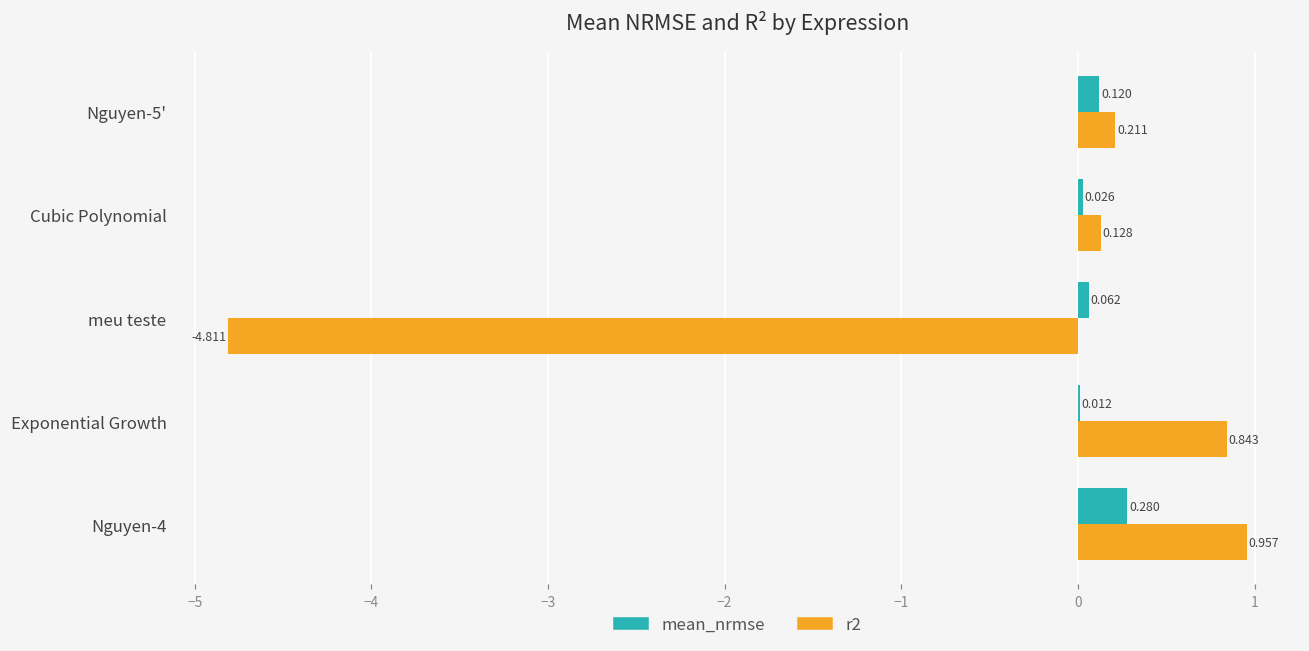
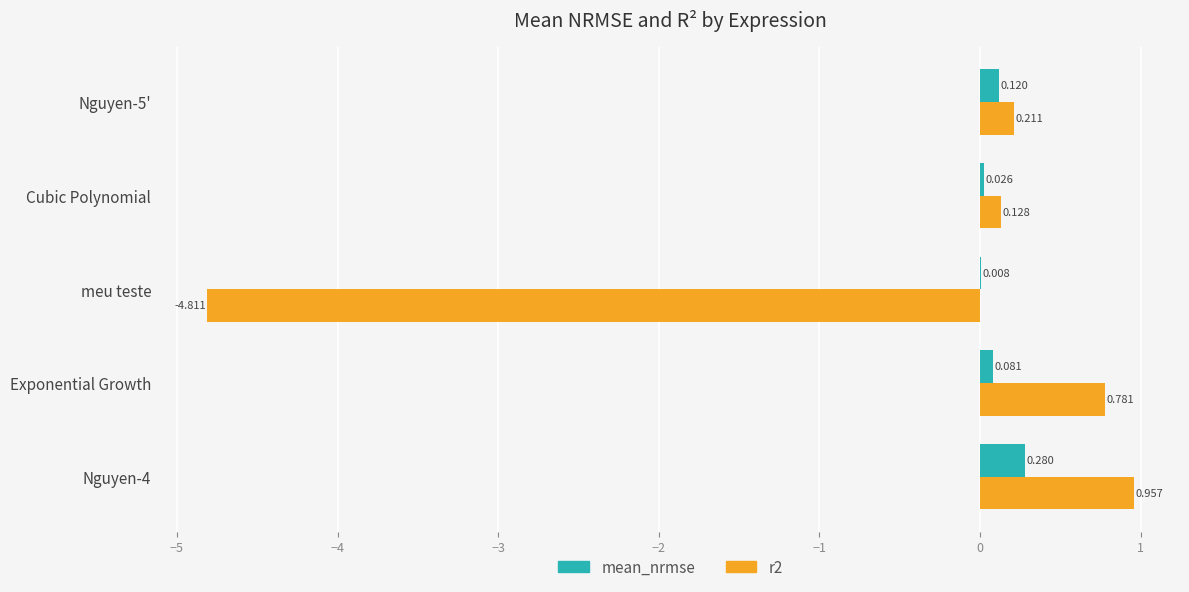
mean_nrmse, meu teste: 0.062 -> 0.008
mean_nrmse, Exponential Growth: 0.012 -> 0.081
r2, Exponential Growth: 0.843 -> 0.781
